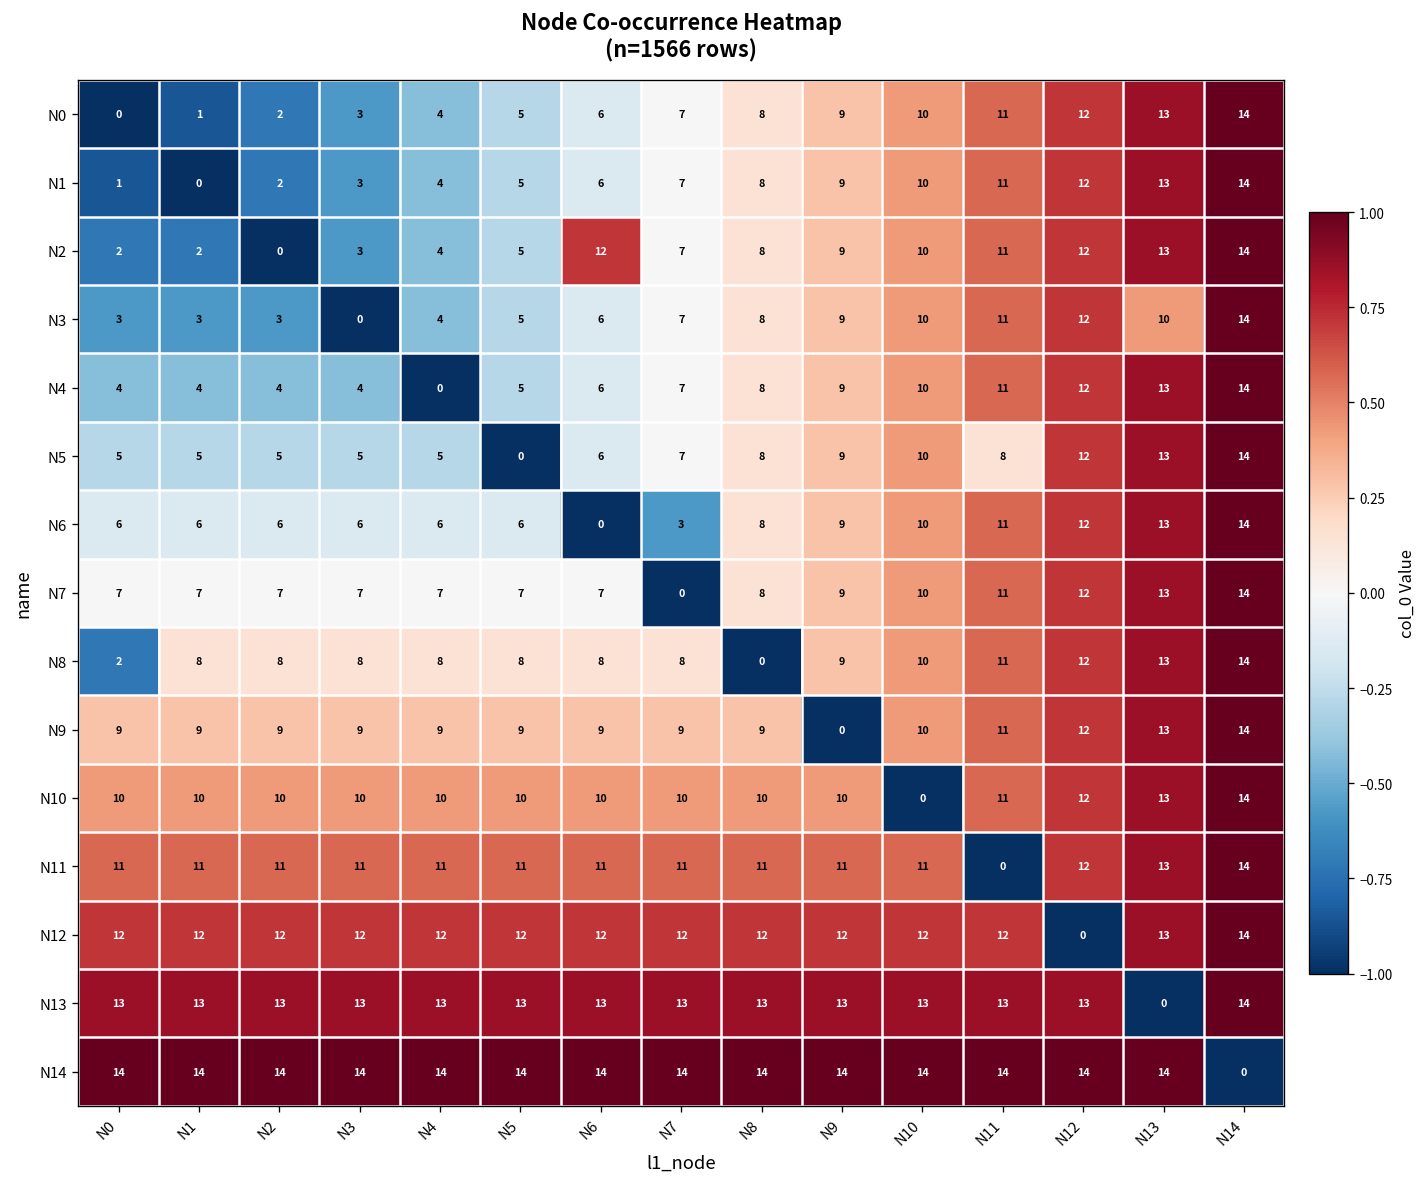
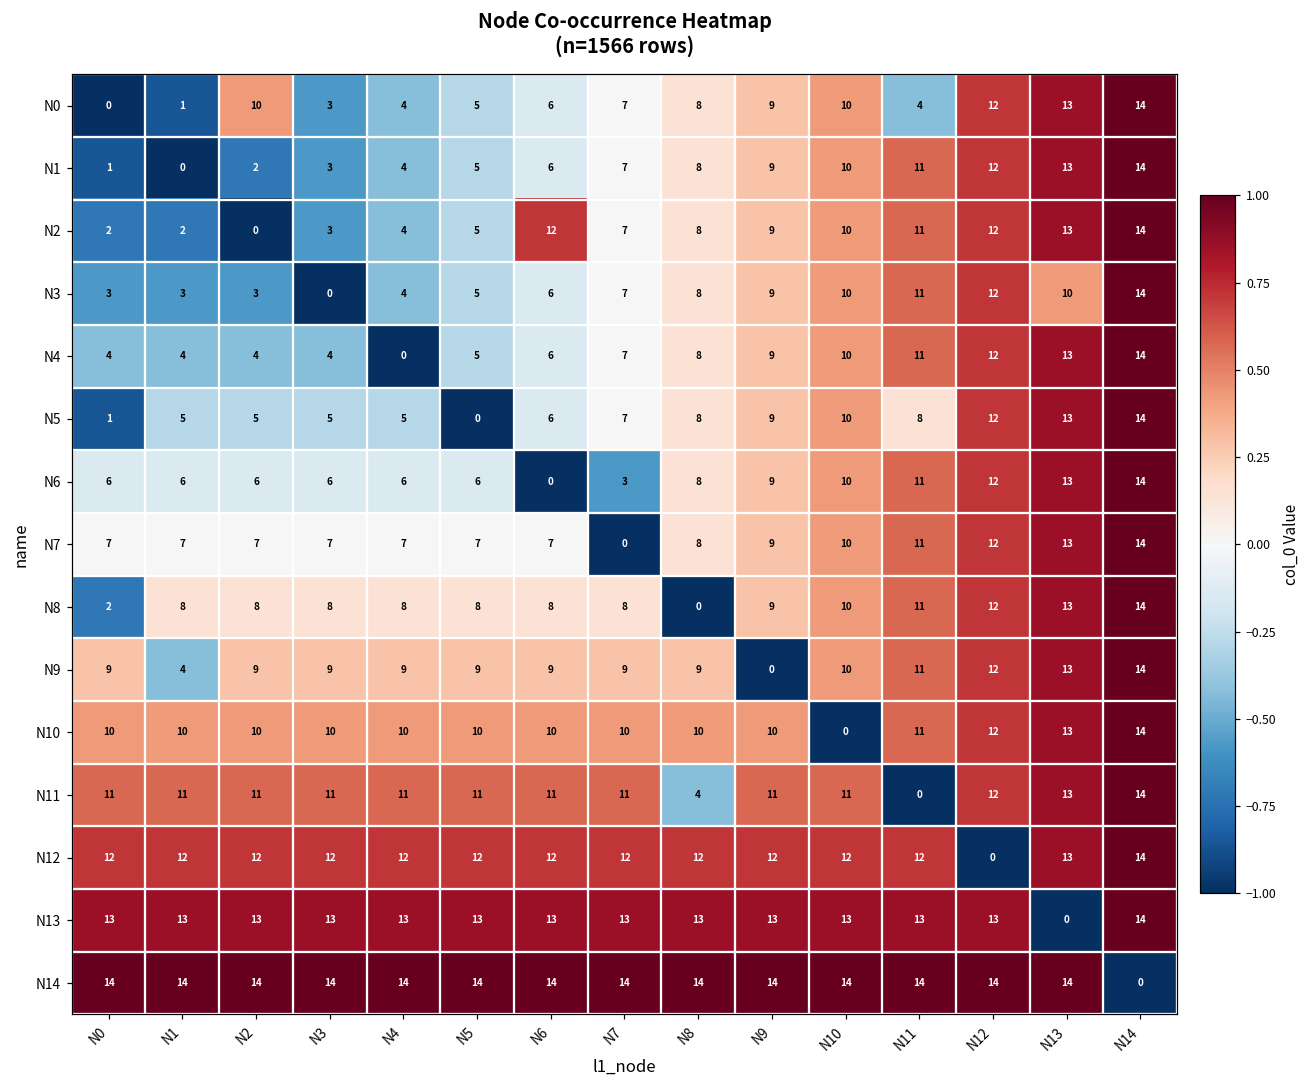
N0, N2: 2 -> 10
N0, N11: 11 -> 4
N5, N0: 5 -> 1
N9, N1: 9 -> 4
N11, N8: 11 -> 4
